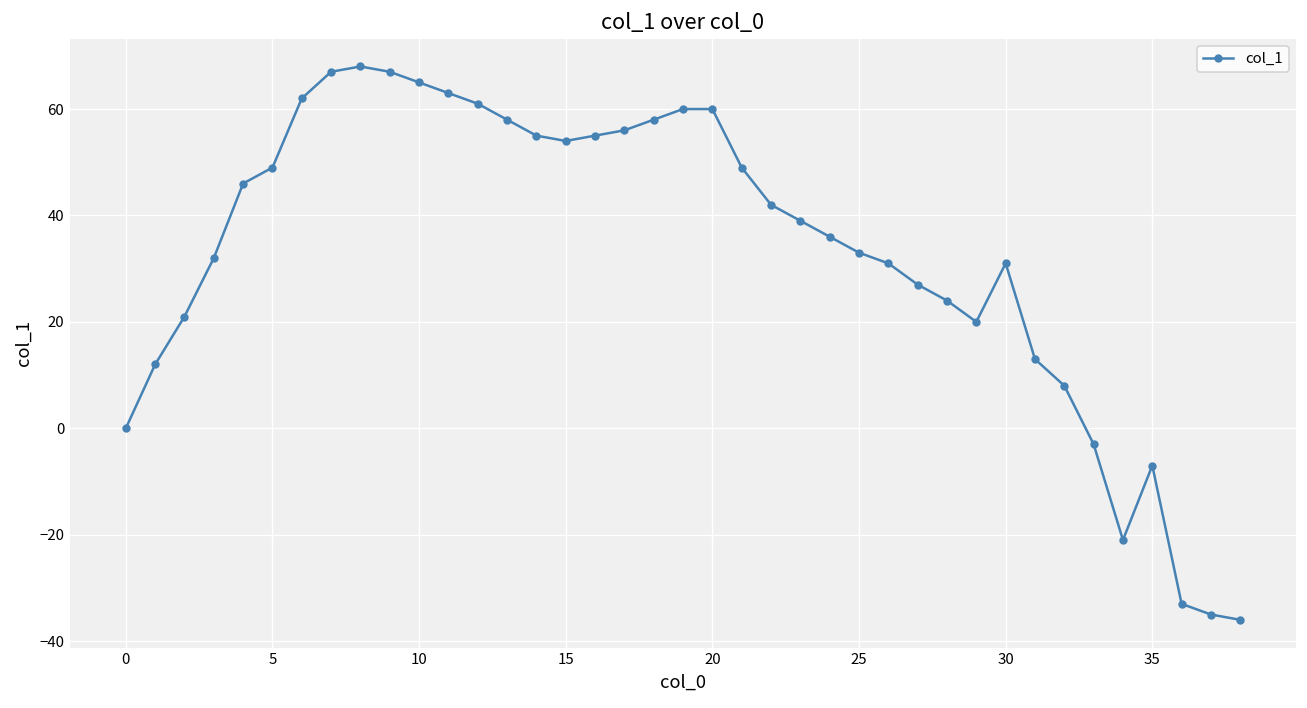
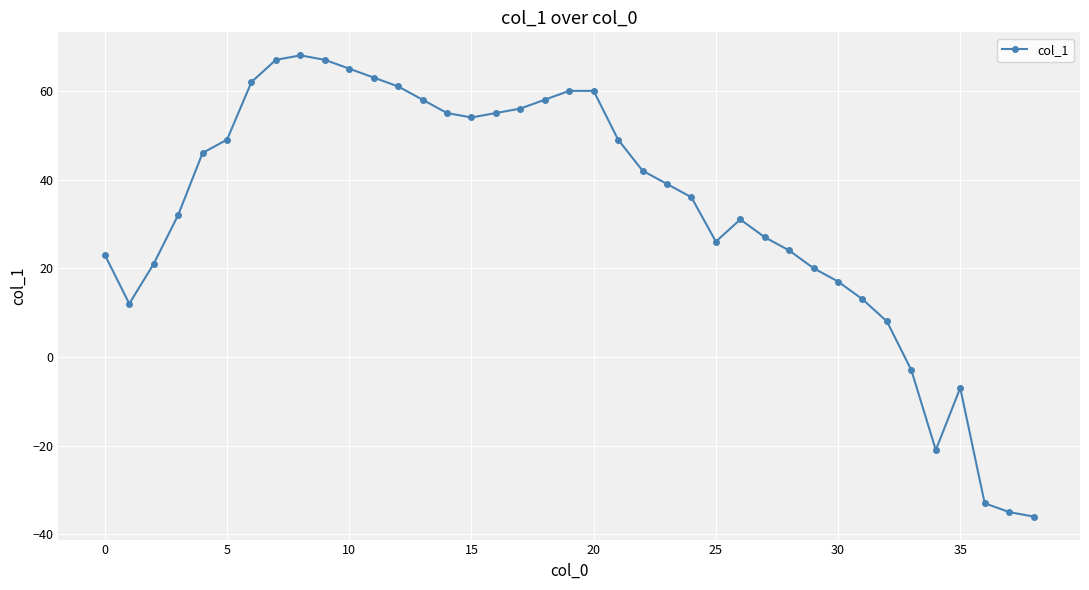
0: 0 -> 23
25: 33 -> 26
30: 31 -> 17
